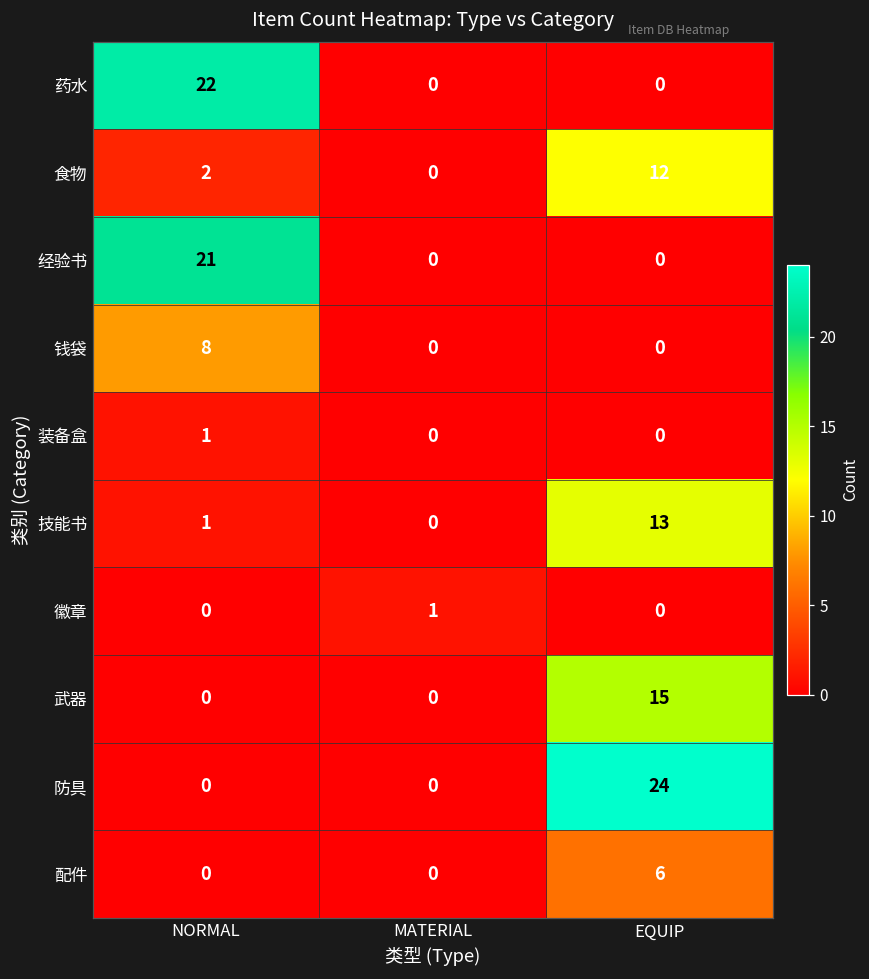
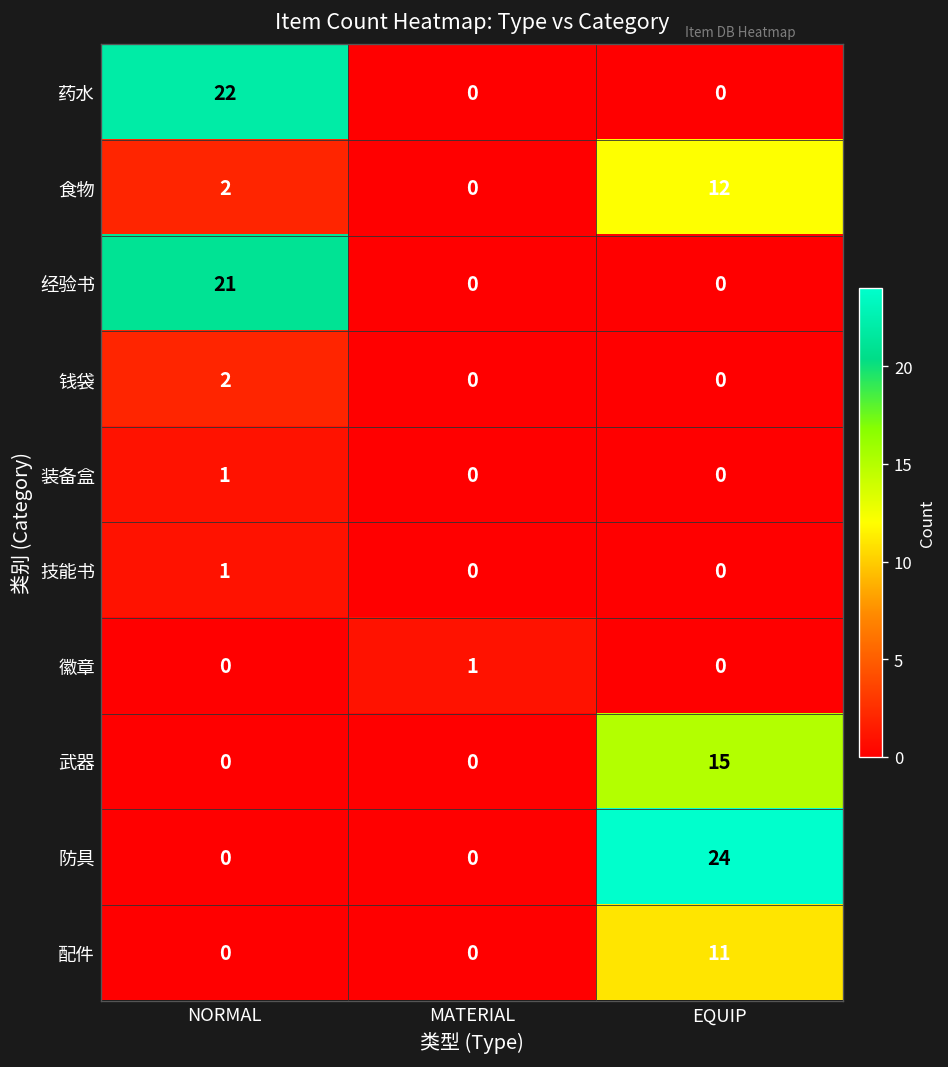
钱袋, NORMAL: 8 -> 2
技能书, EQUIP: 13 -> 0
配件, EQUIP: 6 -> 11
